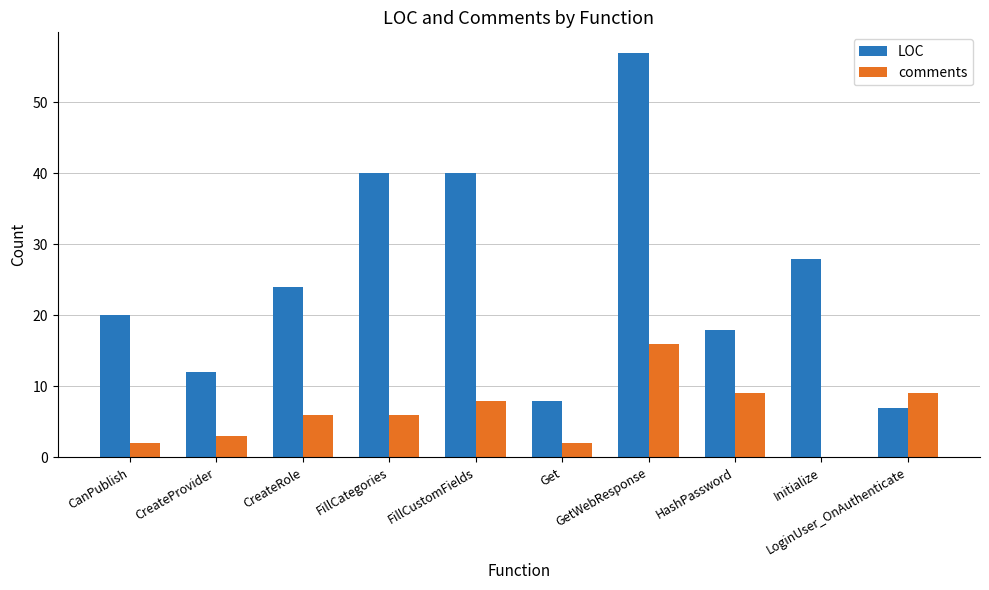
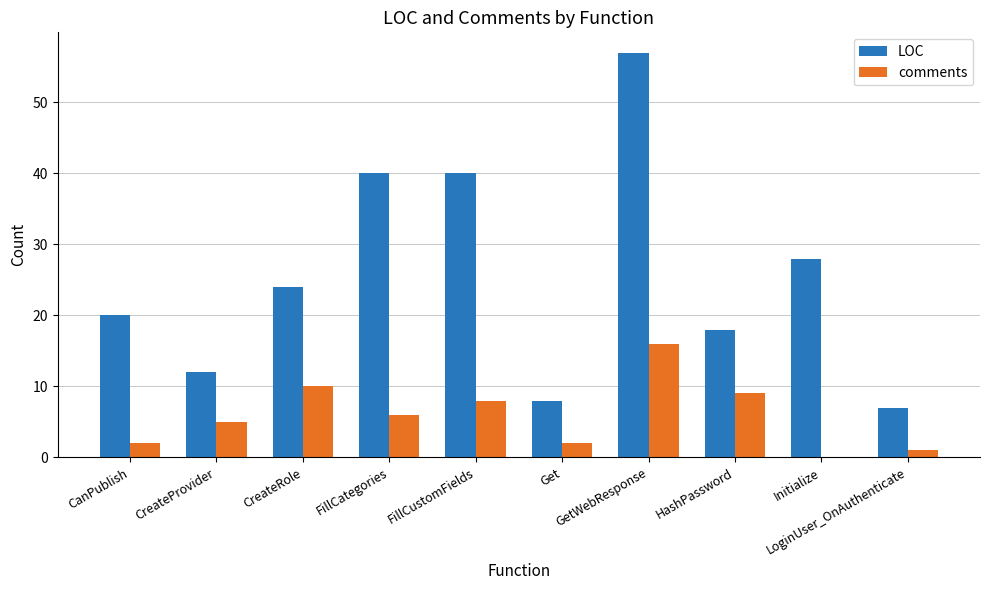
comments, CreateProvider: 3 -> 5
comments, CreateRole: 6 -> 10
comments, LoginUser_OnAuthenticate: 9 -> 1
